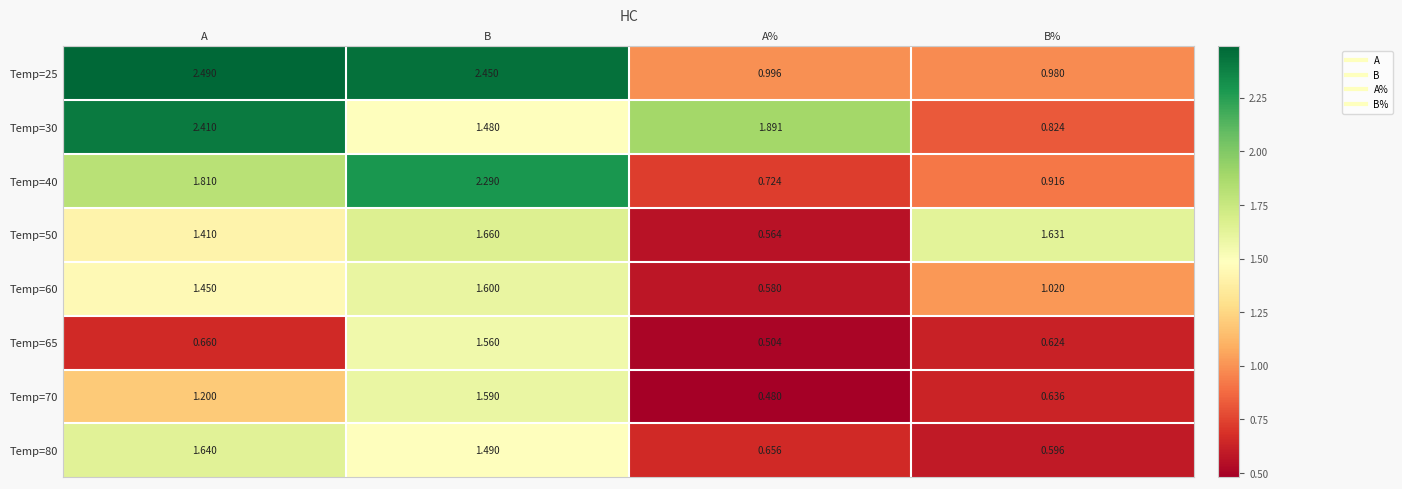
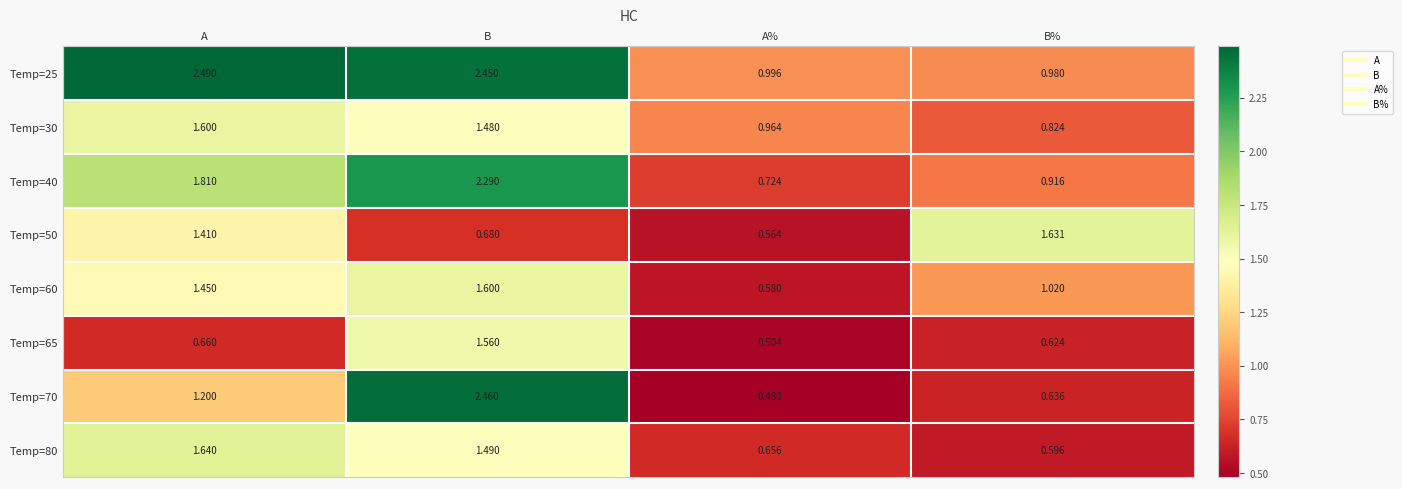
Temp=30, A: 2.410 -> 1.600
Temp=30, A%: 1.891 -> 0.964
Temp=50, B: 1.660 -> 0.680
Temp=70, B: 1.590 -> 2.460
